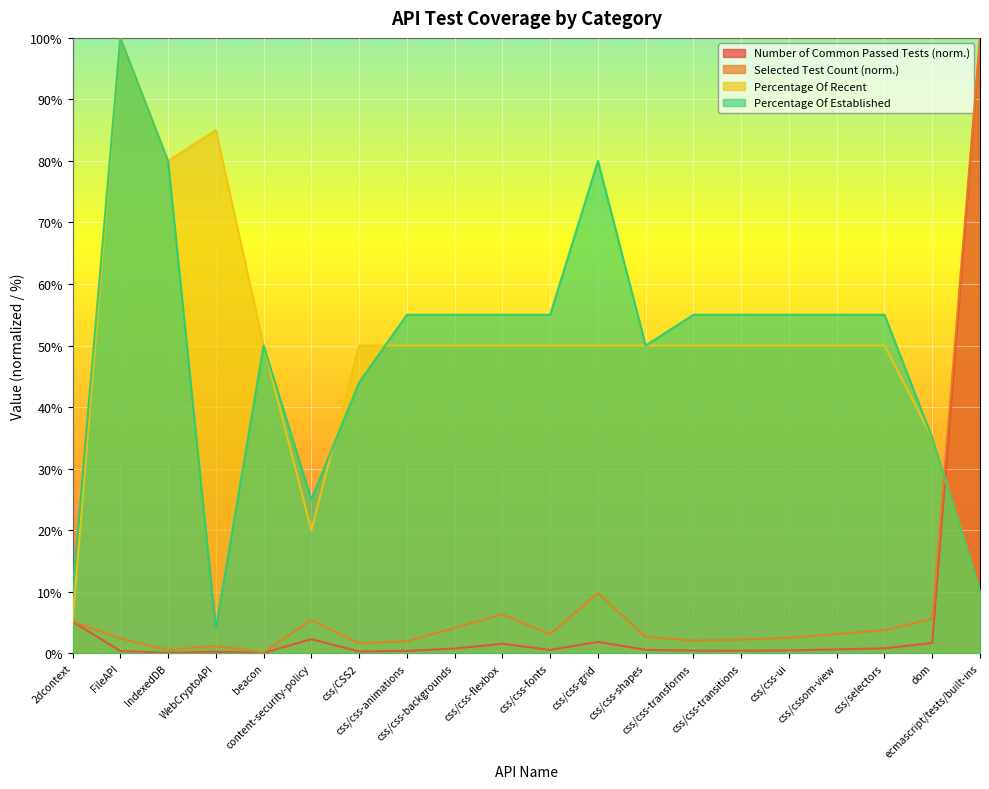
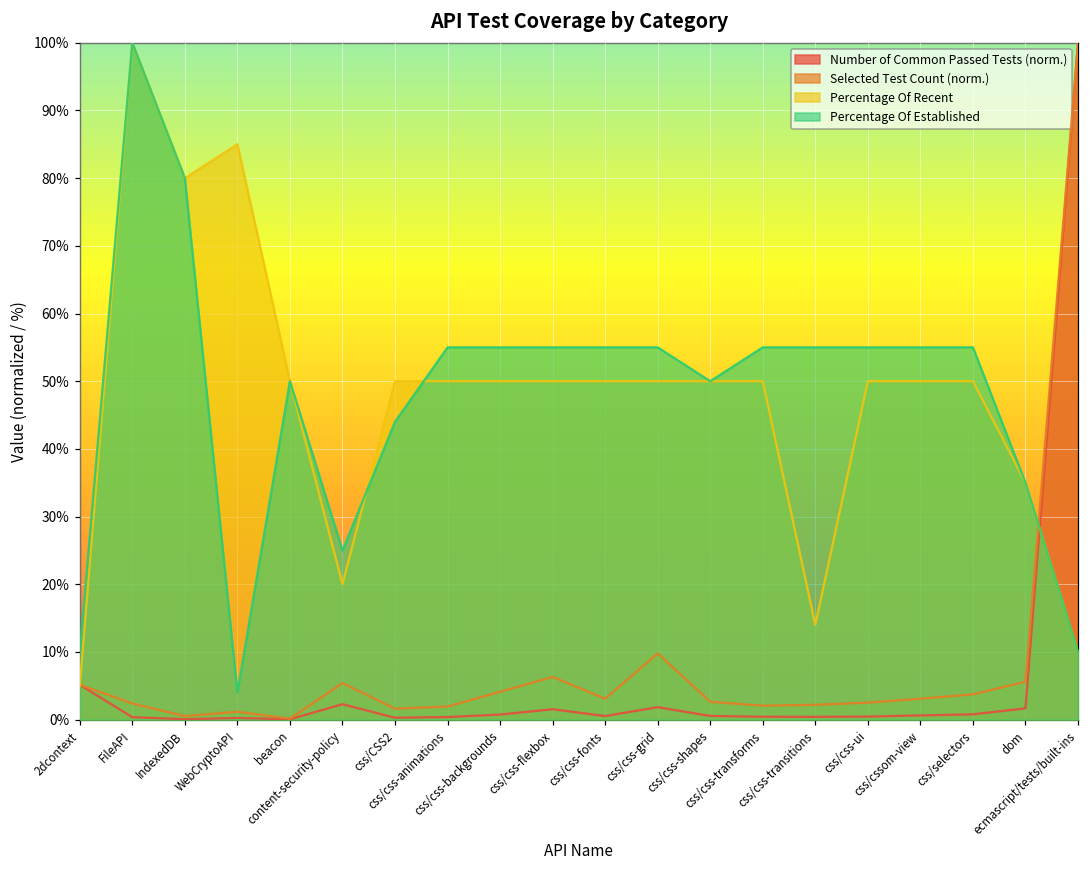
Percentage Of Established, css/css-grid: 80% -> 55%
Percentage Of Recent, css/css-transitions: 50% -> 14%
